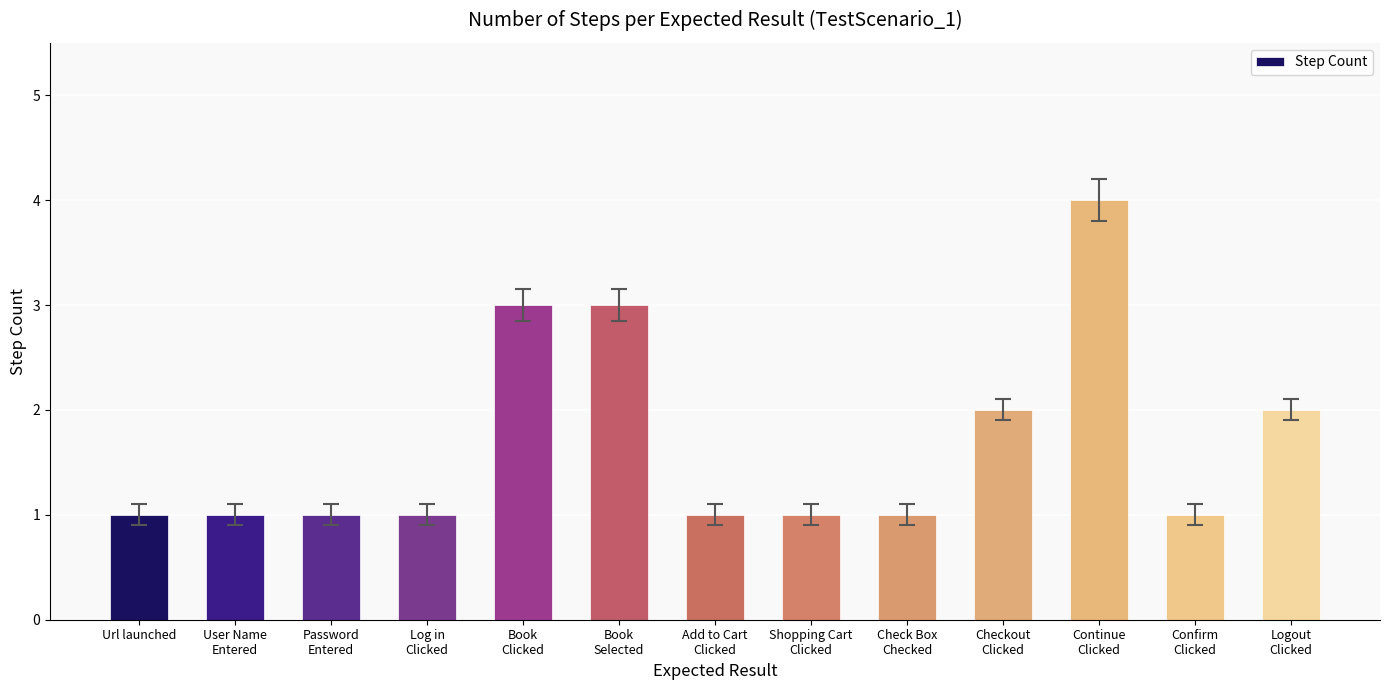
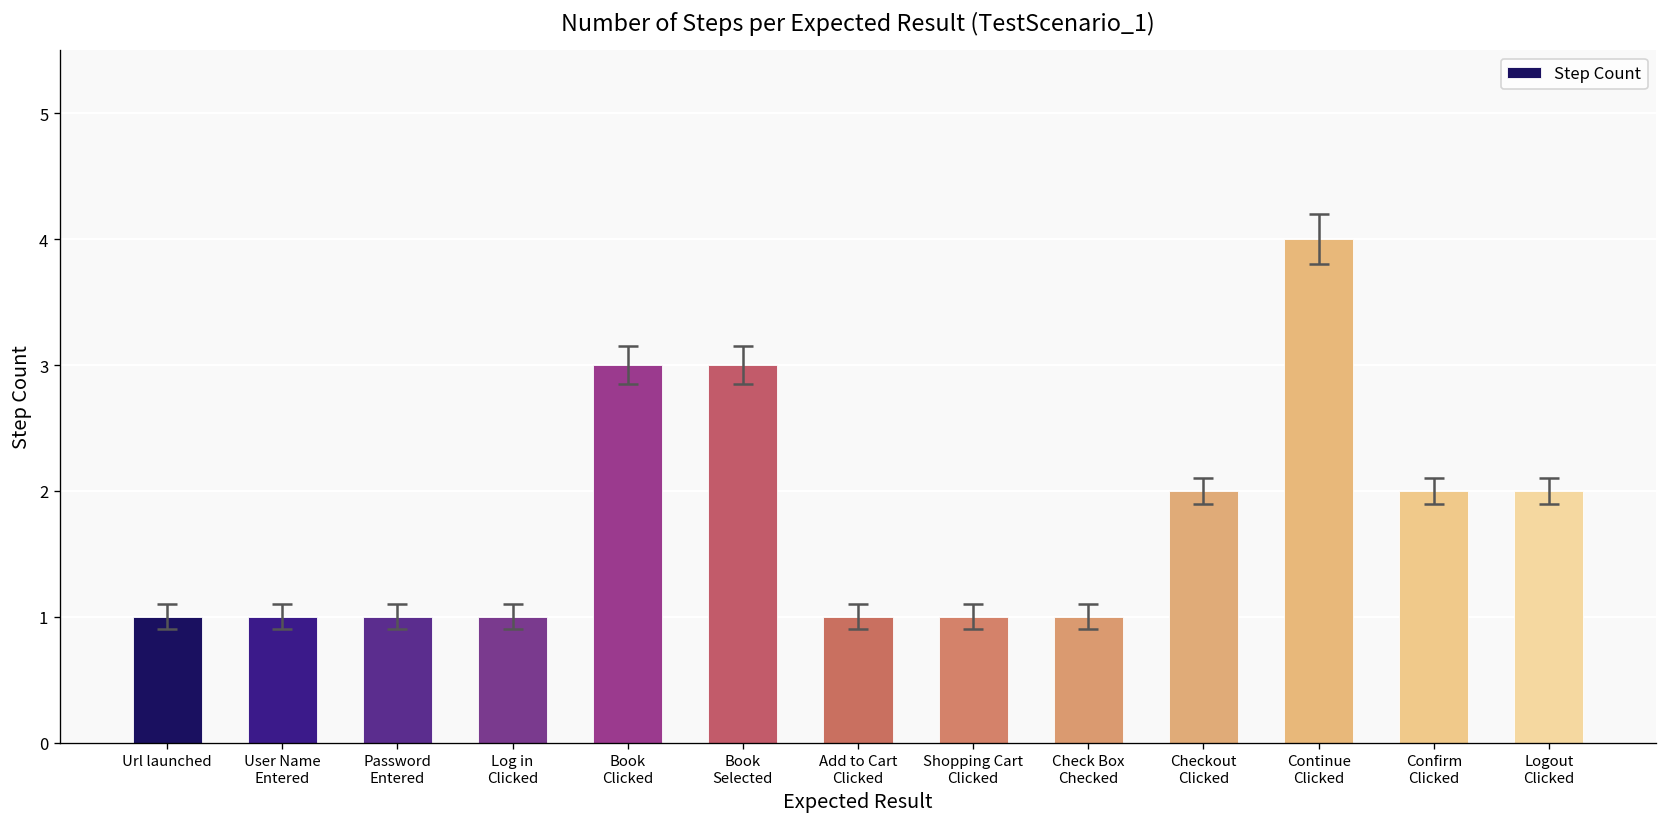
Step Count, Confirm Clicked: 1 -> 2
